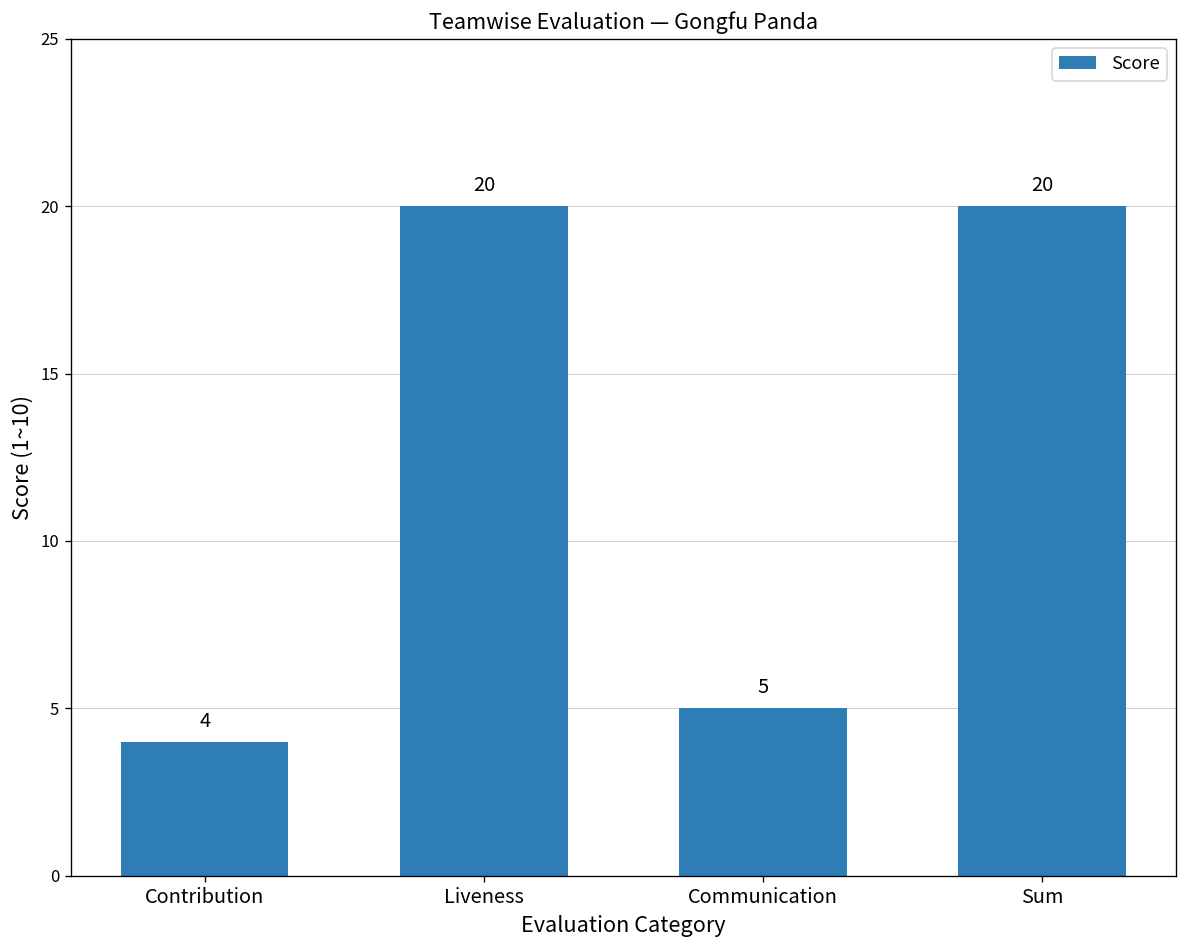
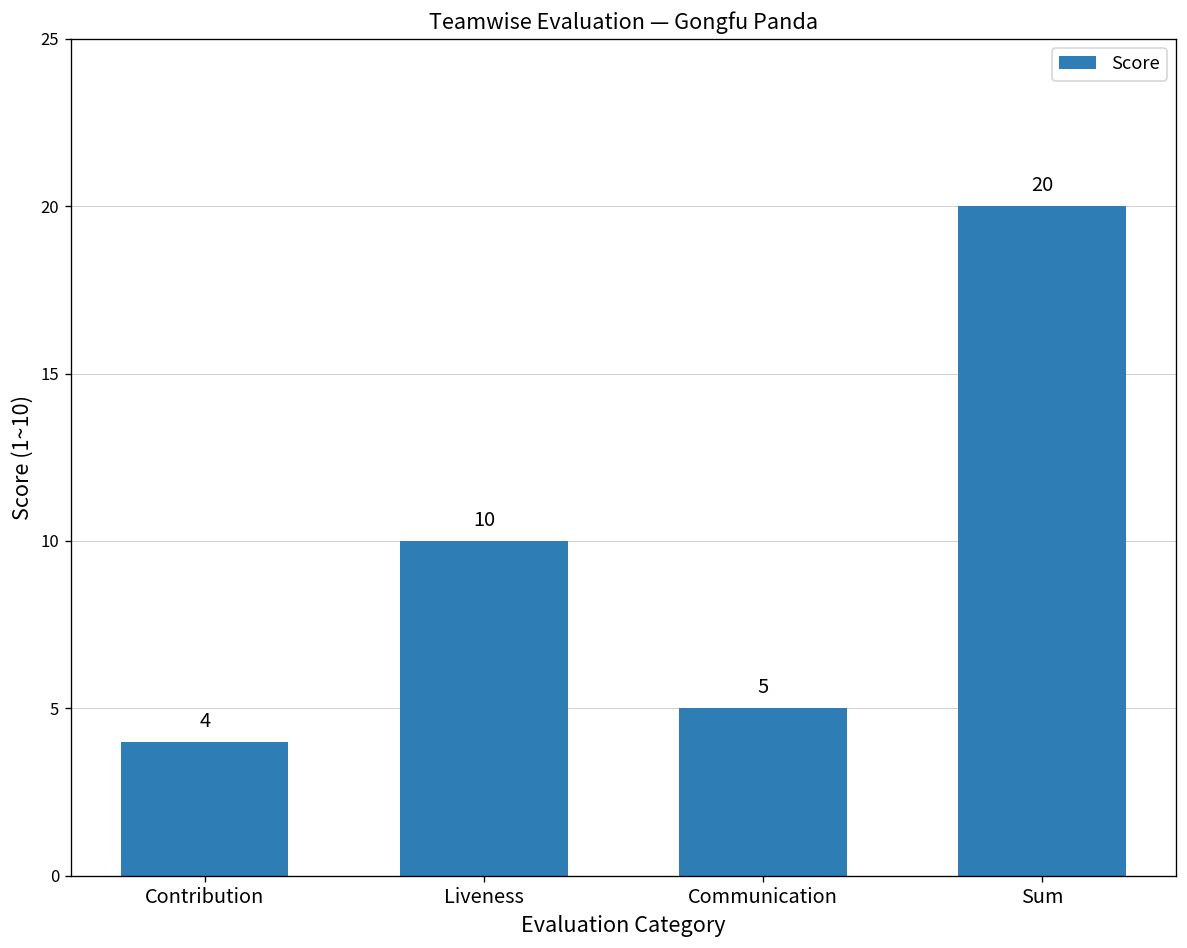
Liveness: 20 -> 10
